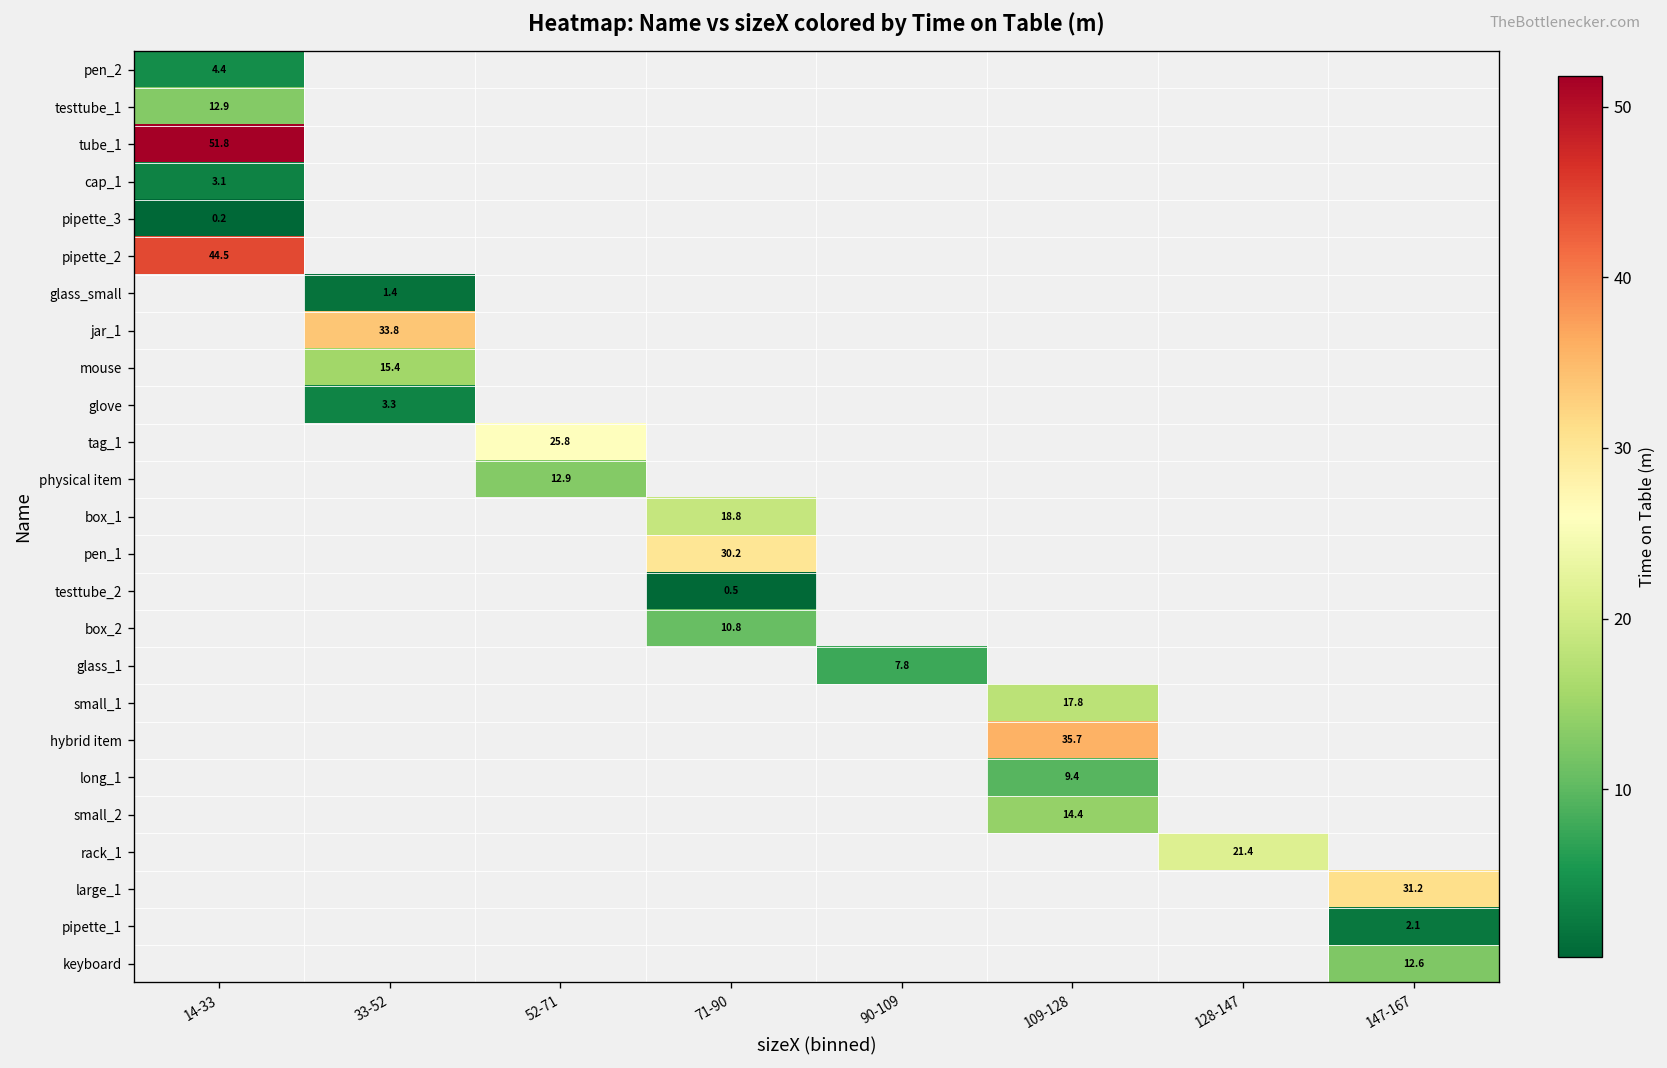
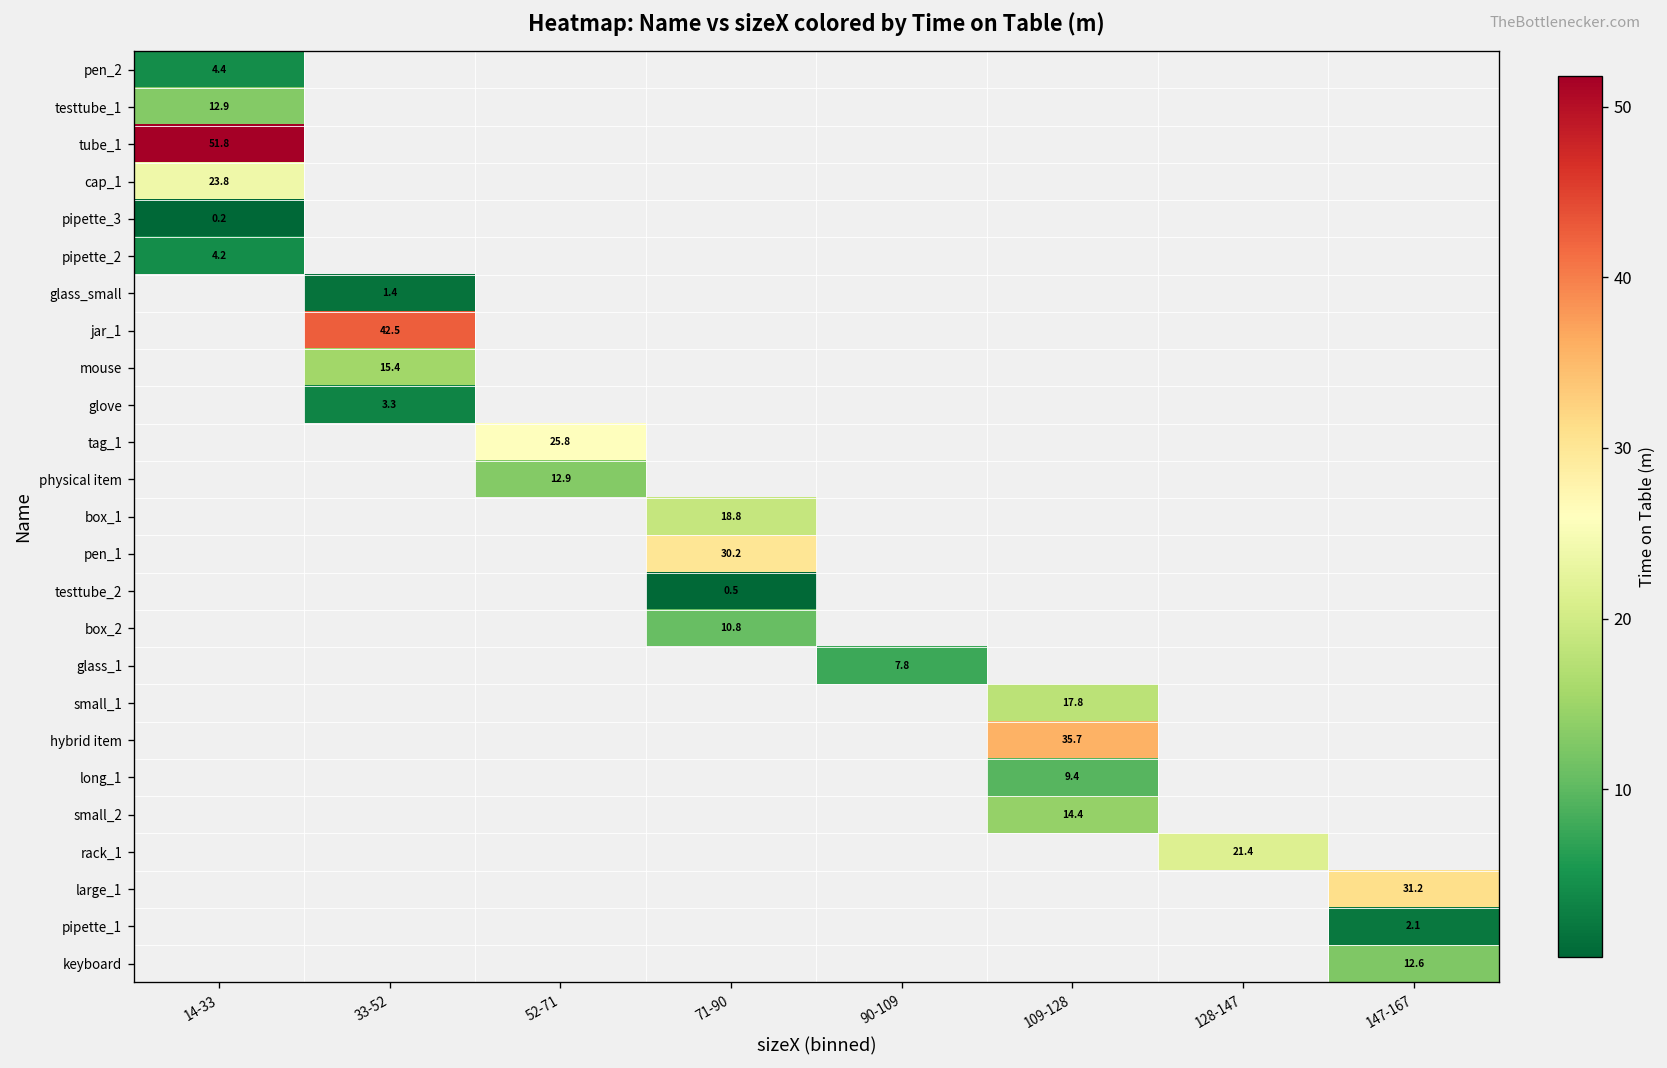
cap_1, 14-33: 3.1 -> 23.8
pipette_2, 14-33: 44.5 -> 4.2
jar_1, 33-52: 33.8 -> 42.5
